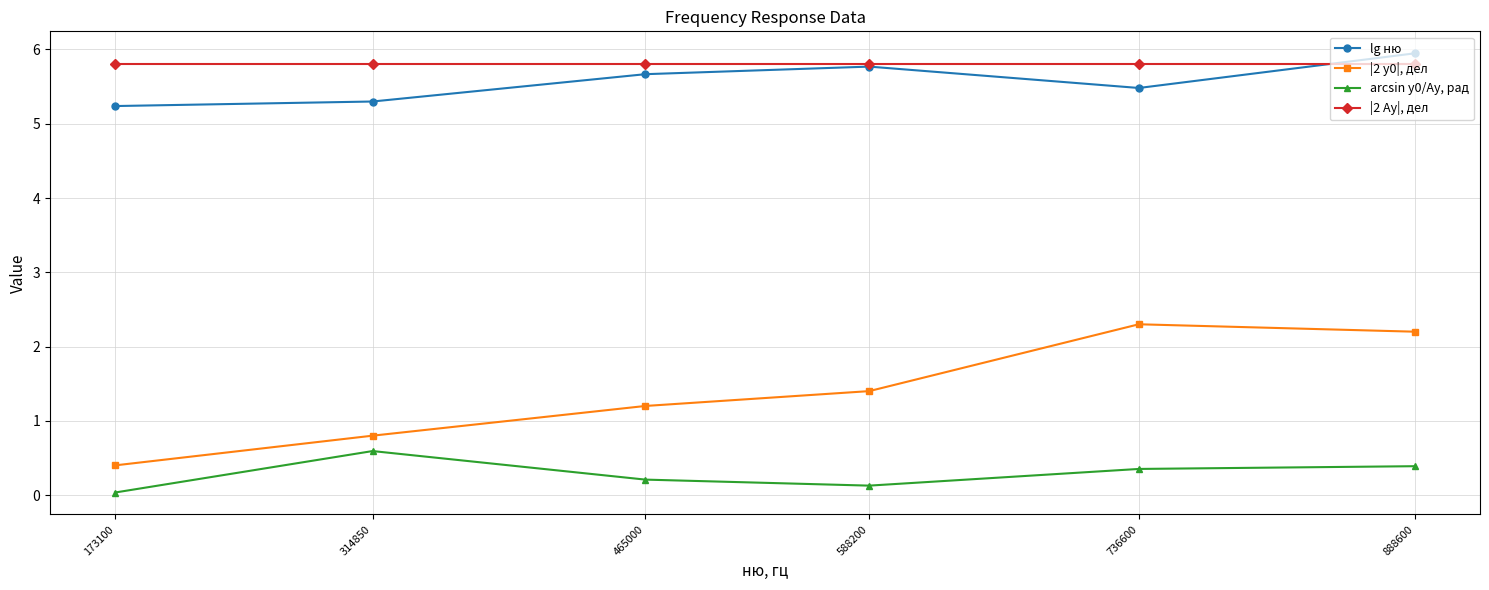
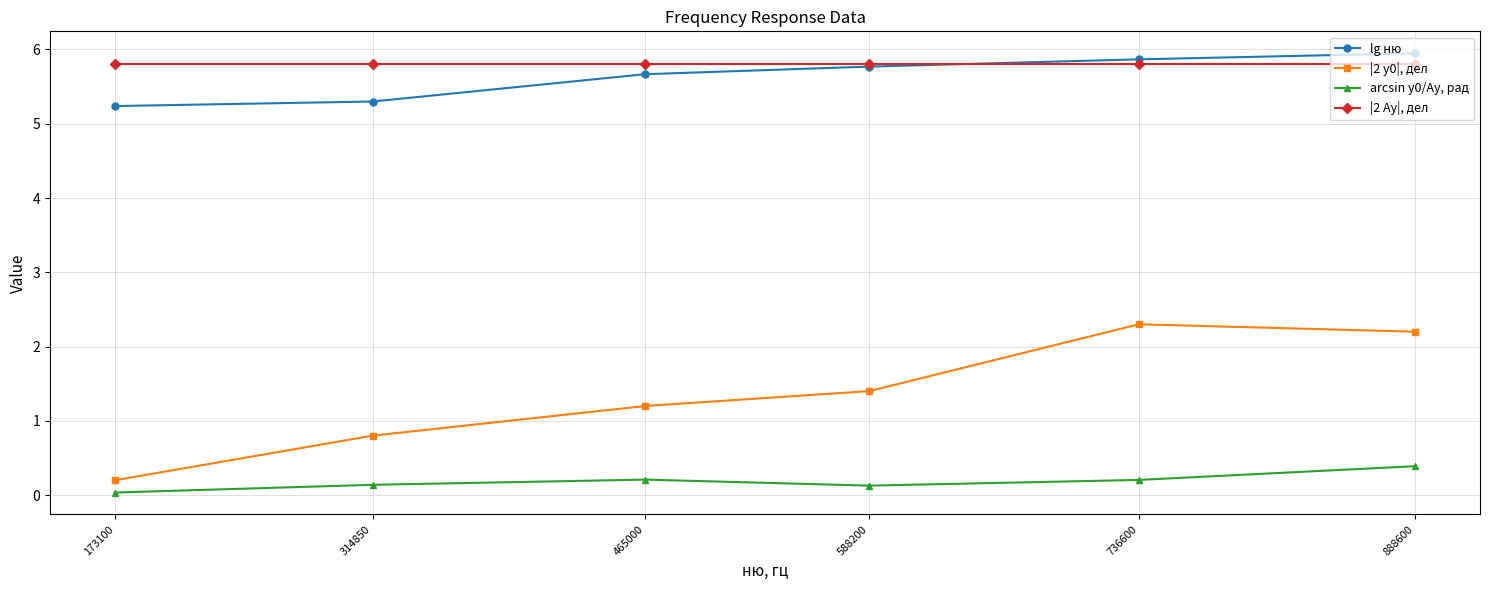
|2 y0|, дел, 173100: 0.4 -> 0.2
arcsin y0/Ay, рад, 314850: 0.6 -> 0.1
lg ню, 736600: 5.5 -> 5.9
arcsin y0/Ay, рад, 736600: 0.4 -> 0.2
